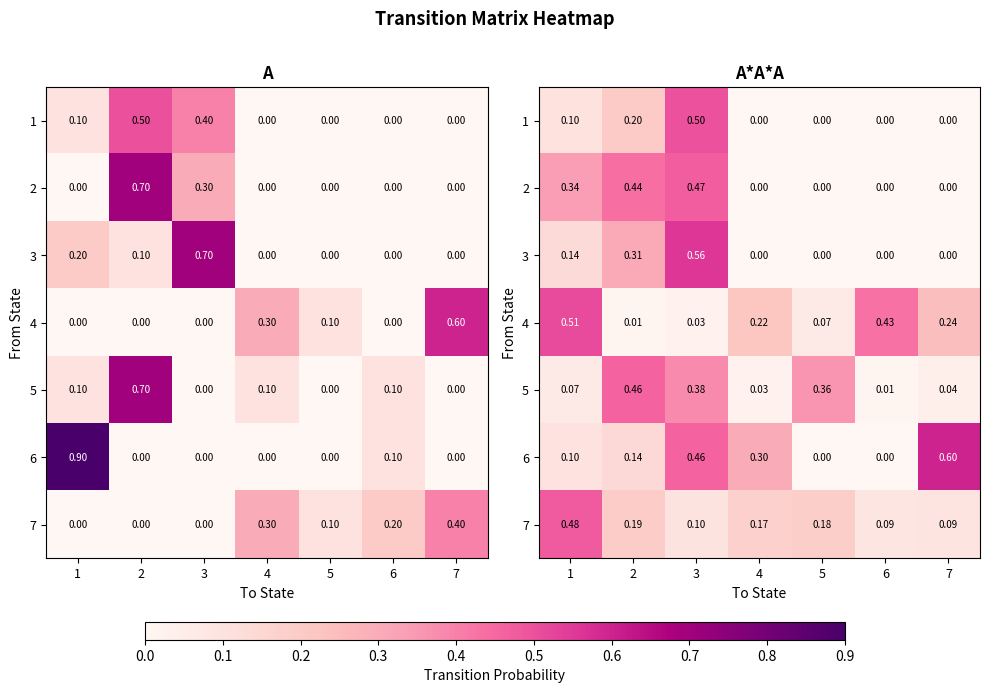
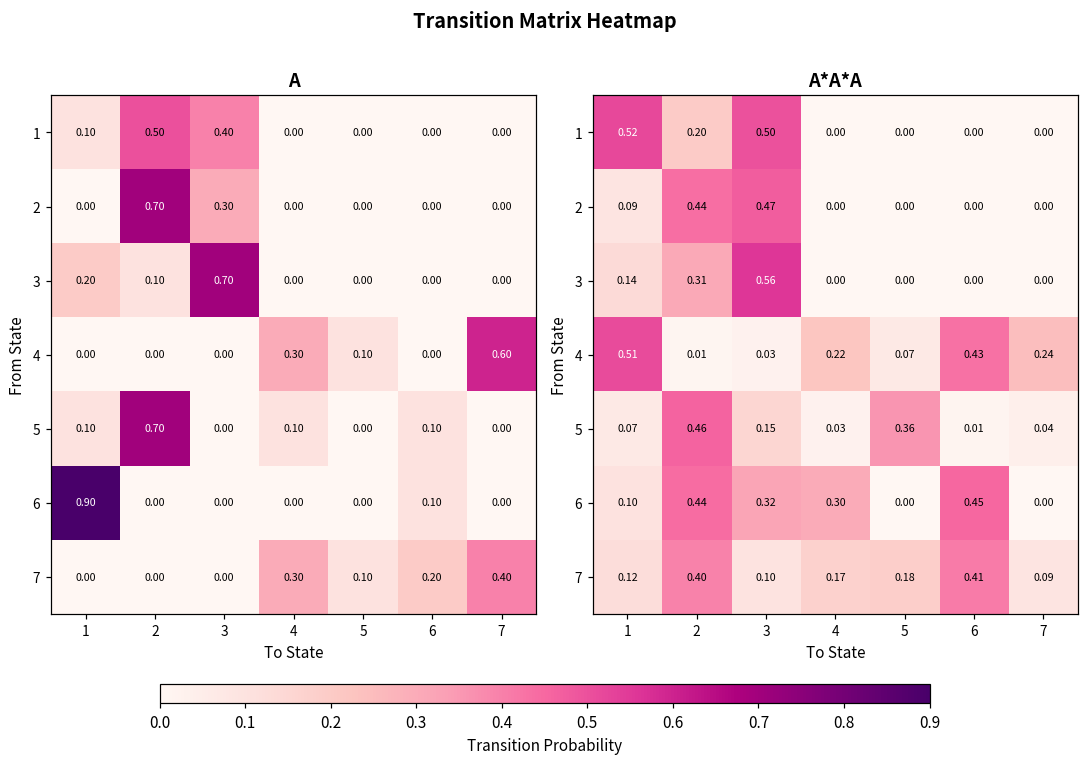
A*A*A, 1, 1: 0.10 -> 0.52
A*A*A, 2, 1: 0.34 -> 0.09
A*A*A, 5, 3: 0.38 -> 0.15
A*A*A, 6, 2: 0.14 -> 0.44
A*A*A, 6, 3: 0.46 -> 0.32
A*A*A, 6, 6: 0.00 -> 0.45
A*A*A, 6, 7: 0.60 -> 0.00
A*A*A, 7, 1: 0.48 -> 0.12
A*A*A, 7, 2: 0.19 -> 0.40
A*A*A, 7, 6: 0.09 -> 0.41
